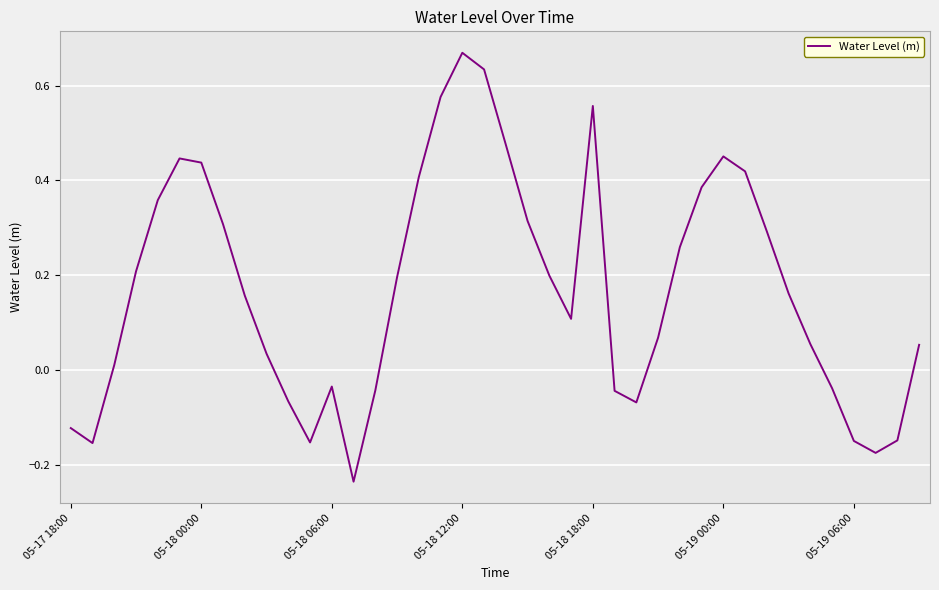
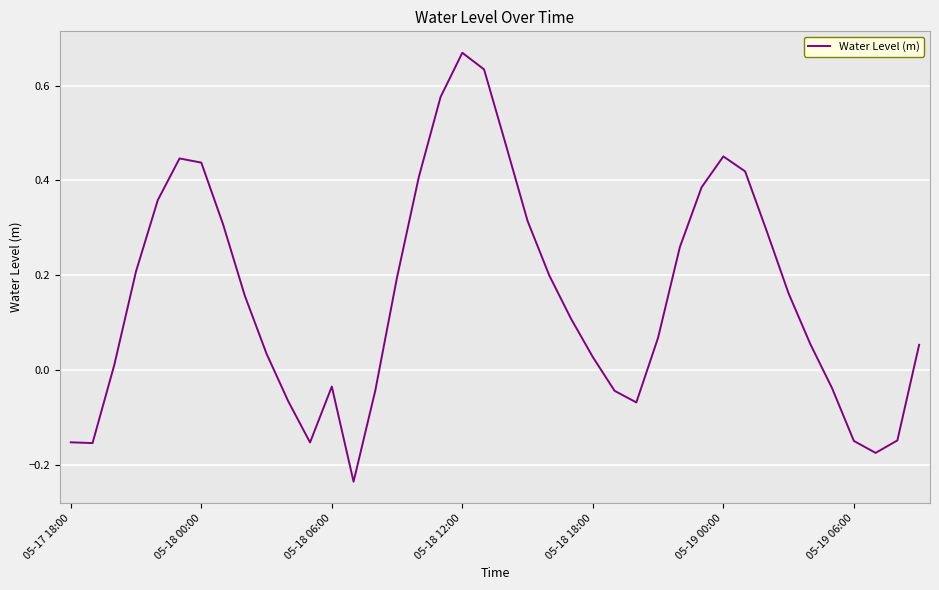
05-17 18:00: -0.12 -> -0.15
05-18 18:00: 0.56 -> 0.03
